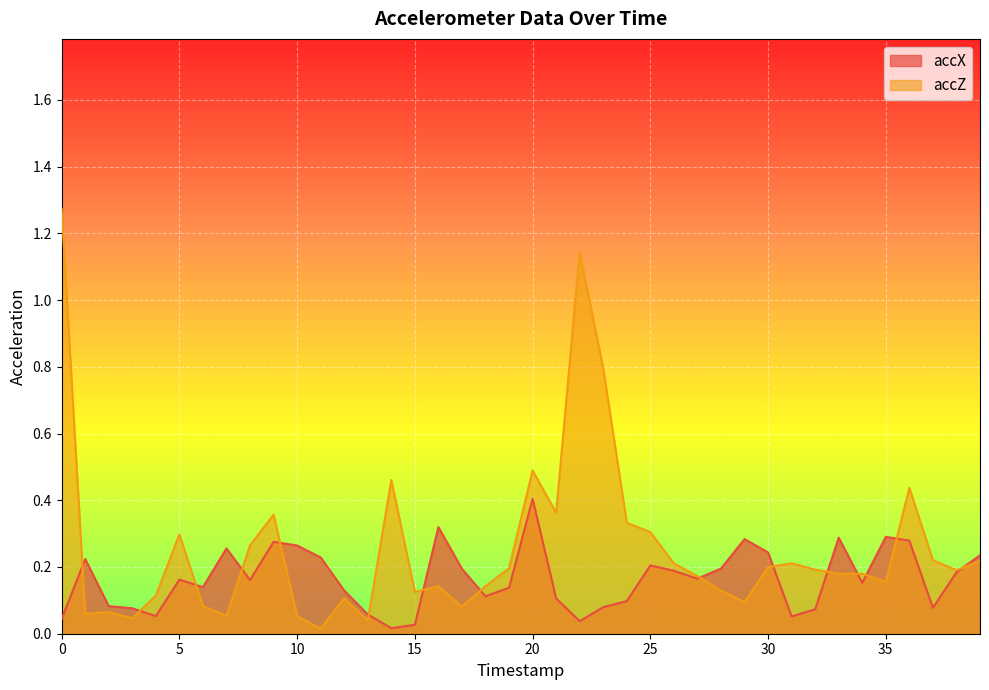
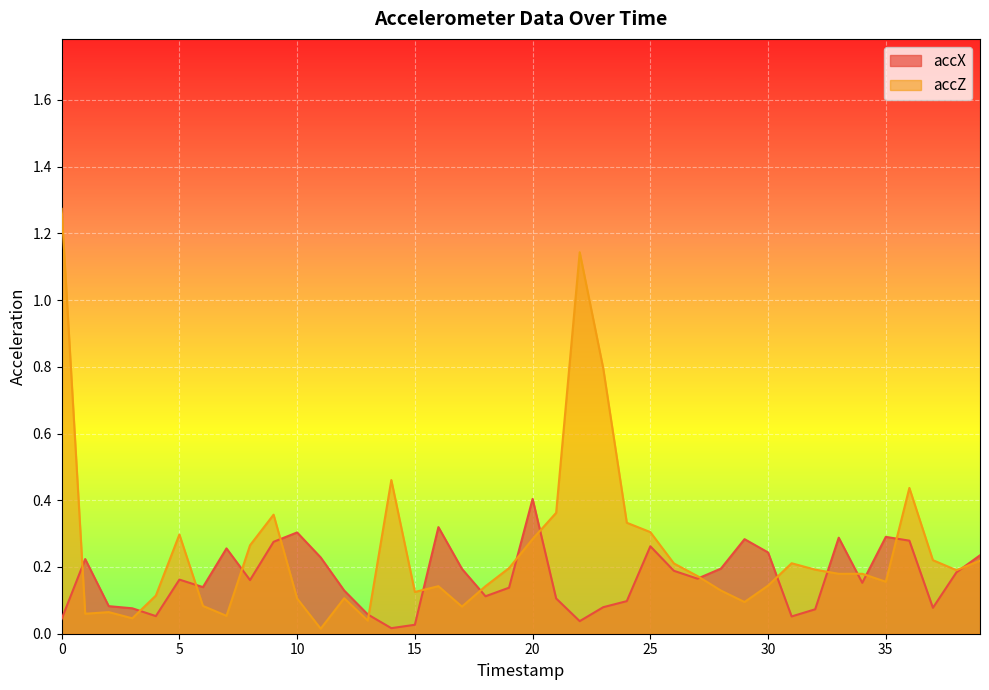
accX, 10: 0.26 -> 0.30
accZ, 10: 0.05 -> 0.11
accZ, 20: 0.49 -> 0.28
accX, 25: 0.20 -> 0.26
accZ, 30: 0.20 -> 0.14
